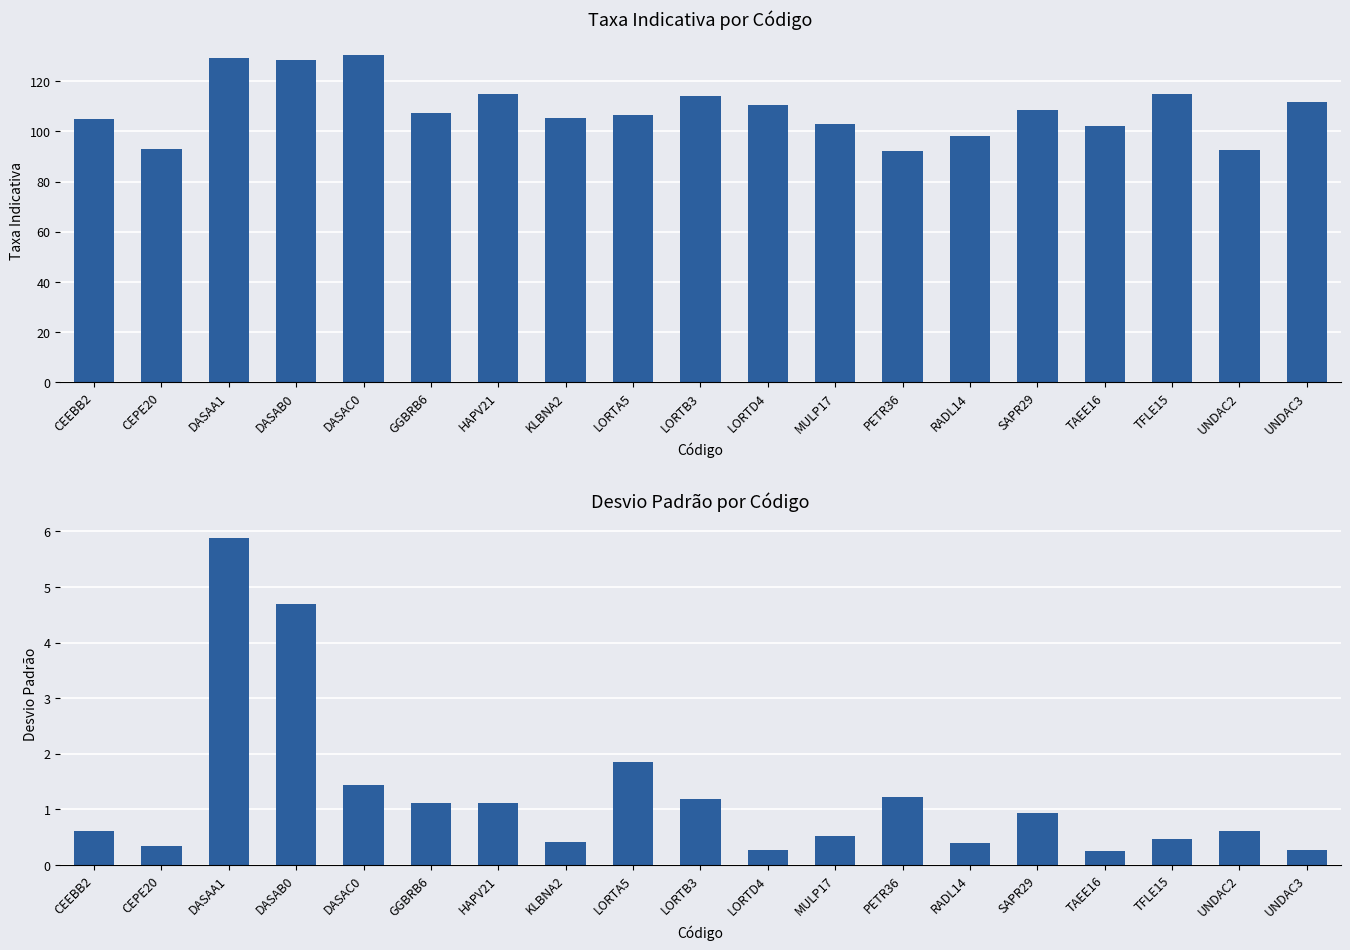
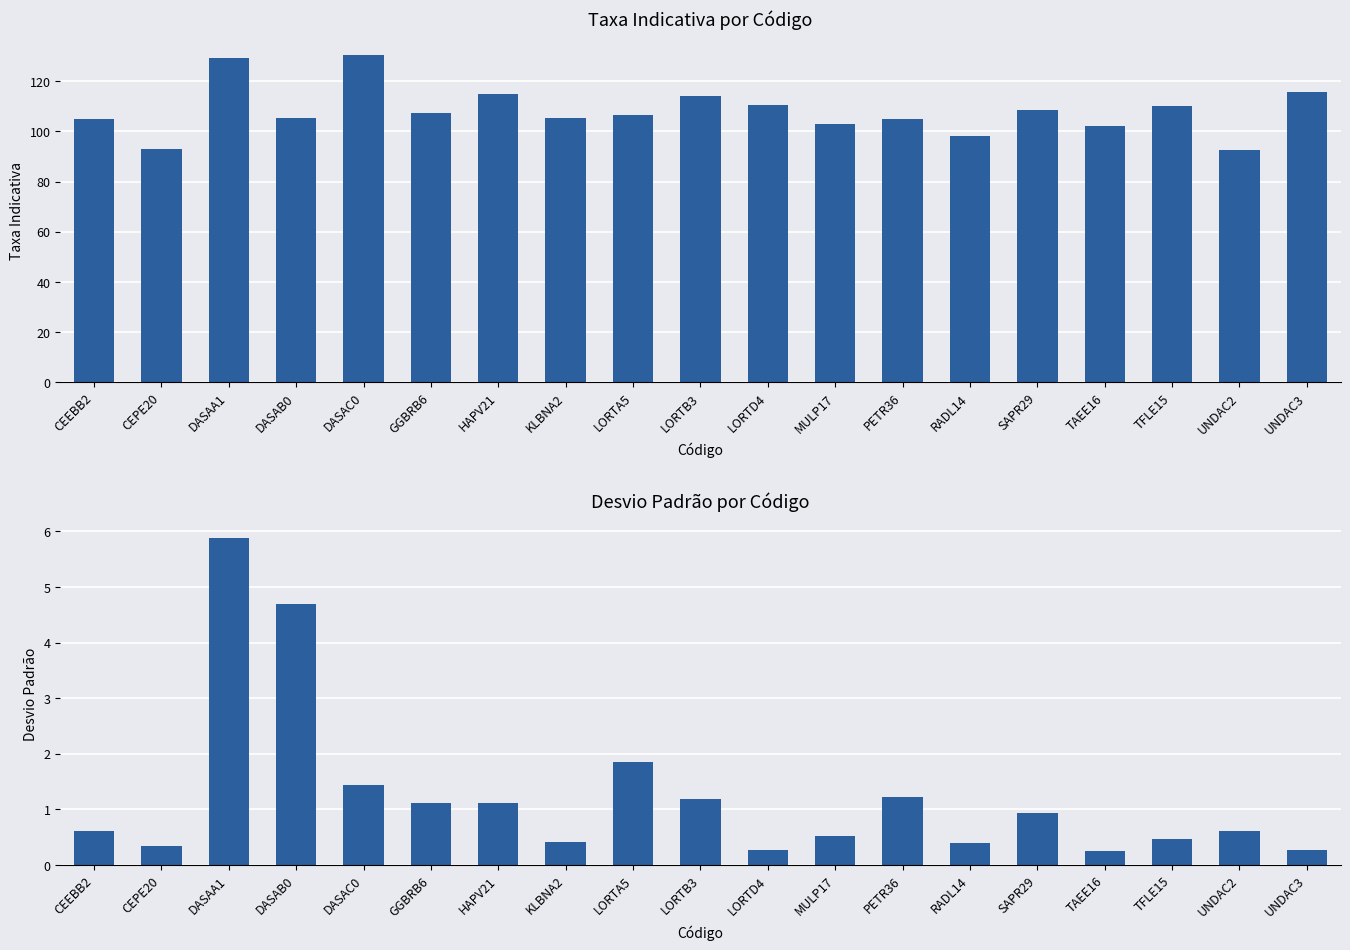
Taxa Indicativa por Código, DASAB0: 128 -> 105
Taxa Indicativa por Código, PETR36: 92 -> 105
Taxa Indicativa por Código, TFLE15: 115 -> 110
Taxa Indicativa por Código, UNDAC3: 112 -> 116
